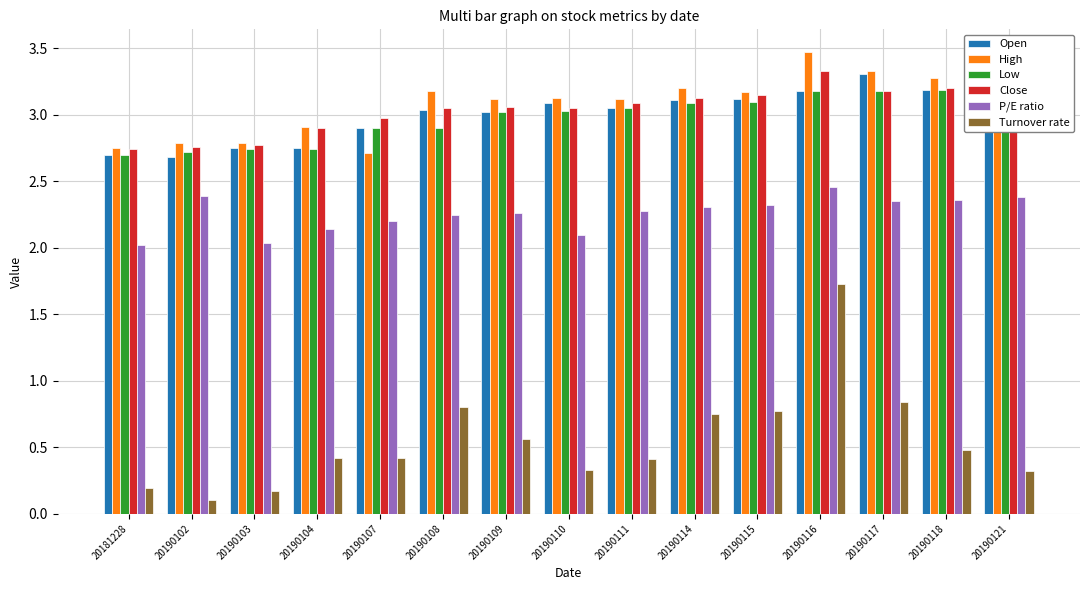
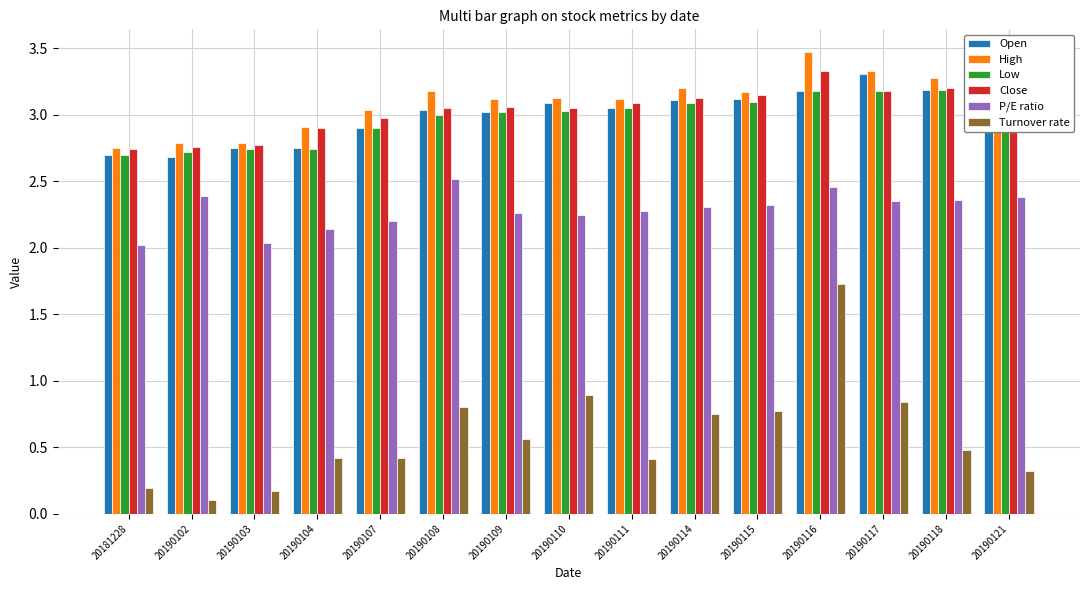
High, 20190107: 2.71 -> 3.04
Low, 20190108: 2.9 -> 3.0
P/E ratio, 20190108: 2.25 -> 2.52
P/E ratio, 20190110: 2.10 -> 2.25
Turnover rate, 20190110: 0.33 -> 0.89
